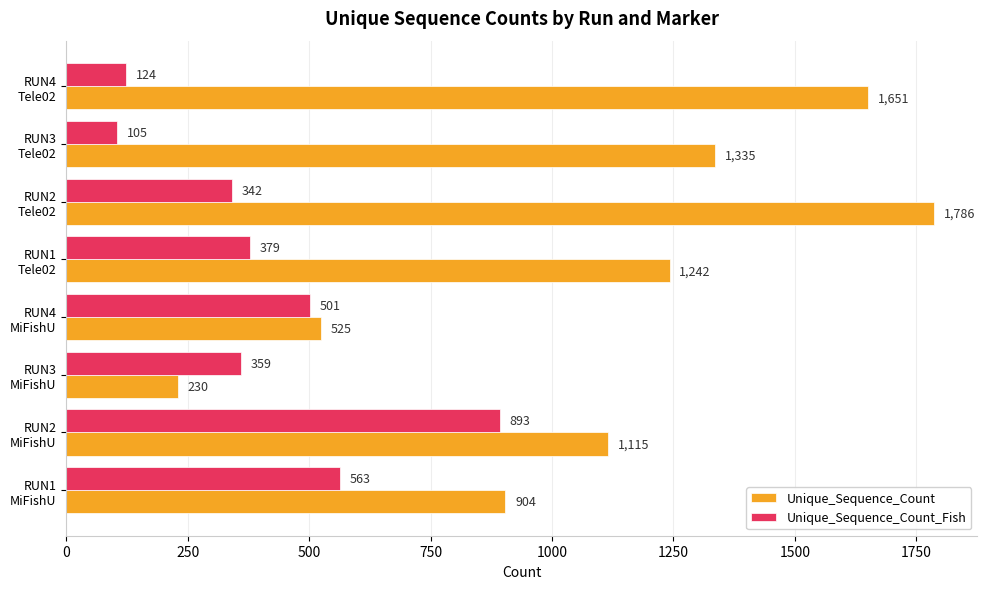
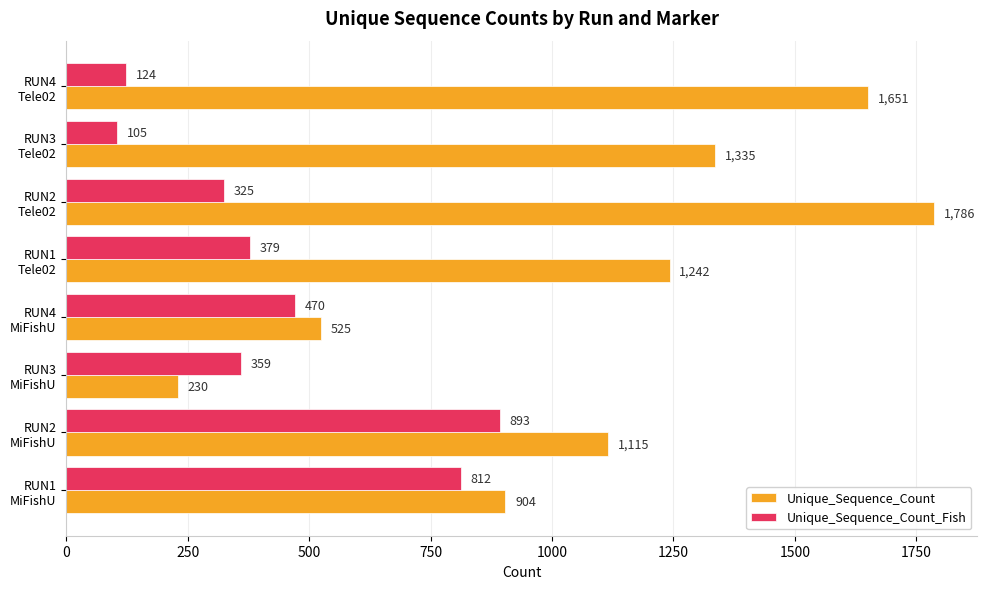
Unique_Sequence_Count_Fish, RUN2 Tele02: 342 -> 325
Unique_Sequence_Count_Fish, RUN4 MiFishU: 501 -> 470
Unique_Sequence_Count_Fish, RUN1 MiFishU: 563 -> 812
